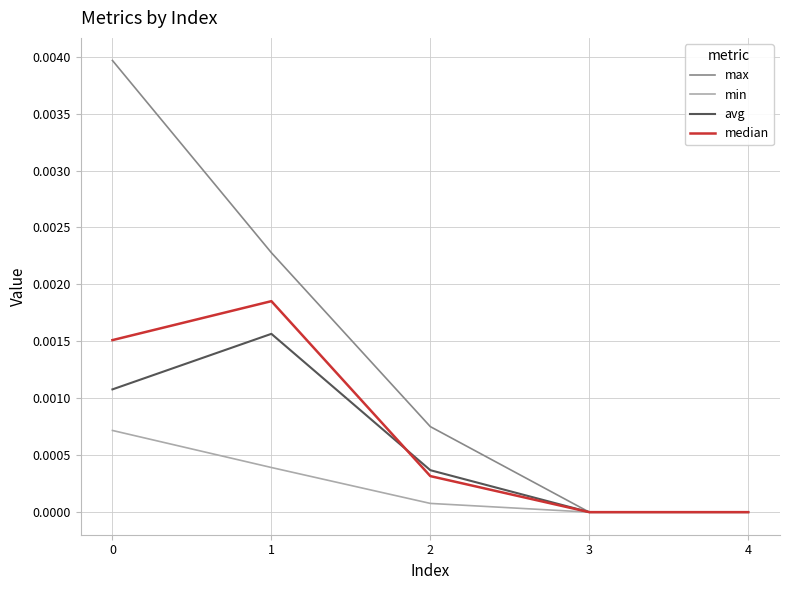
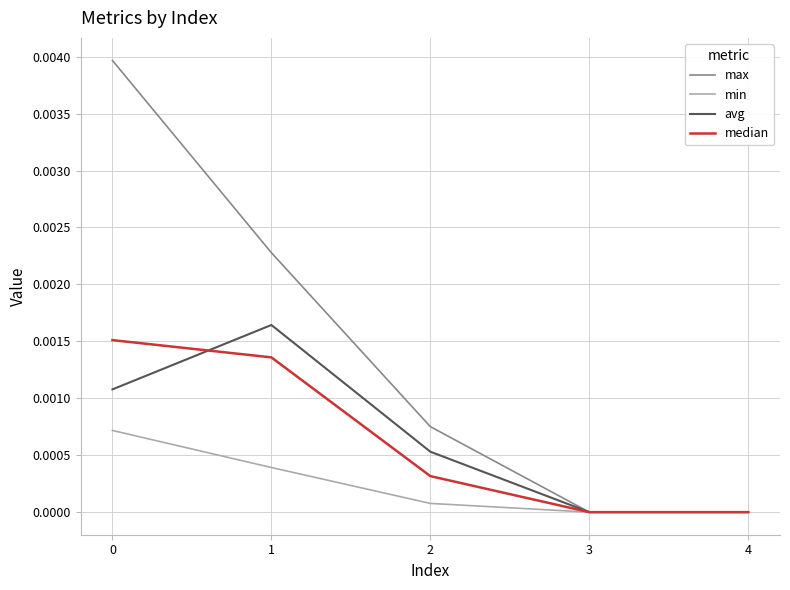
avg, 1: 0.00157 -> 0.00164
median, 1: 0.00185 -> 0.00136
avg, 2: 0.00037 -> 0.00053
